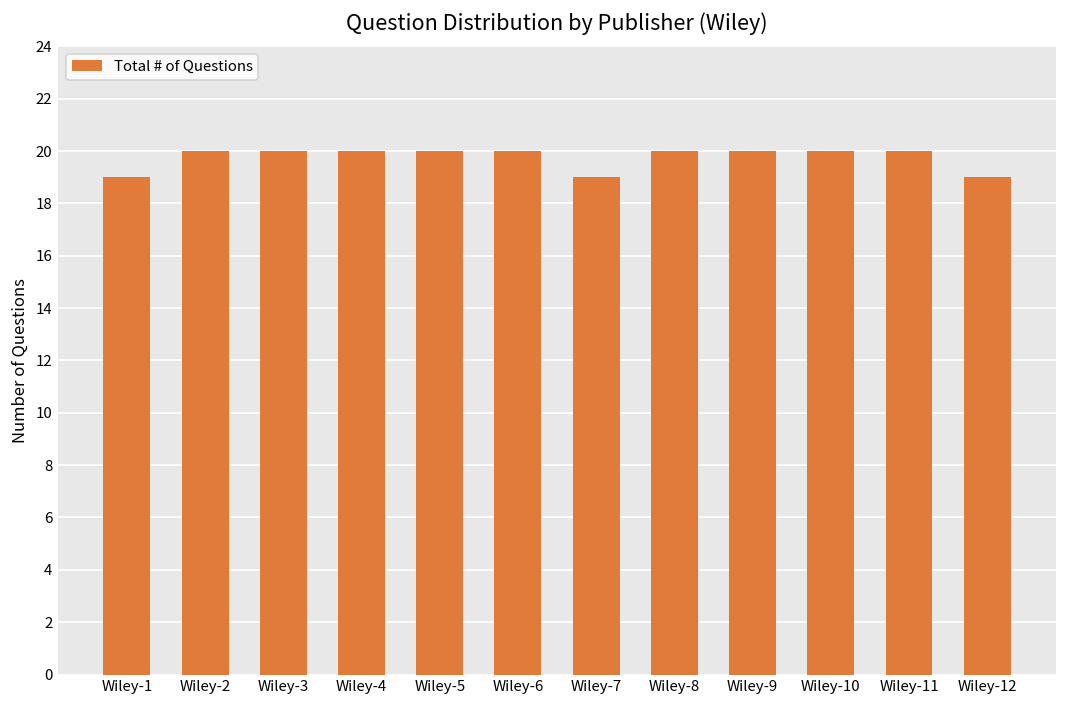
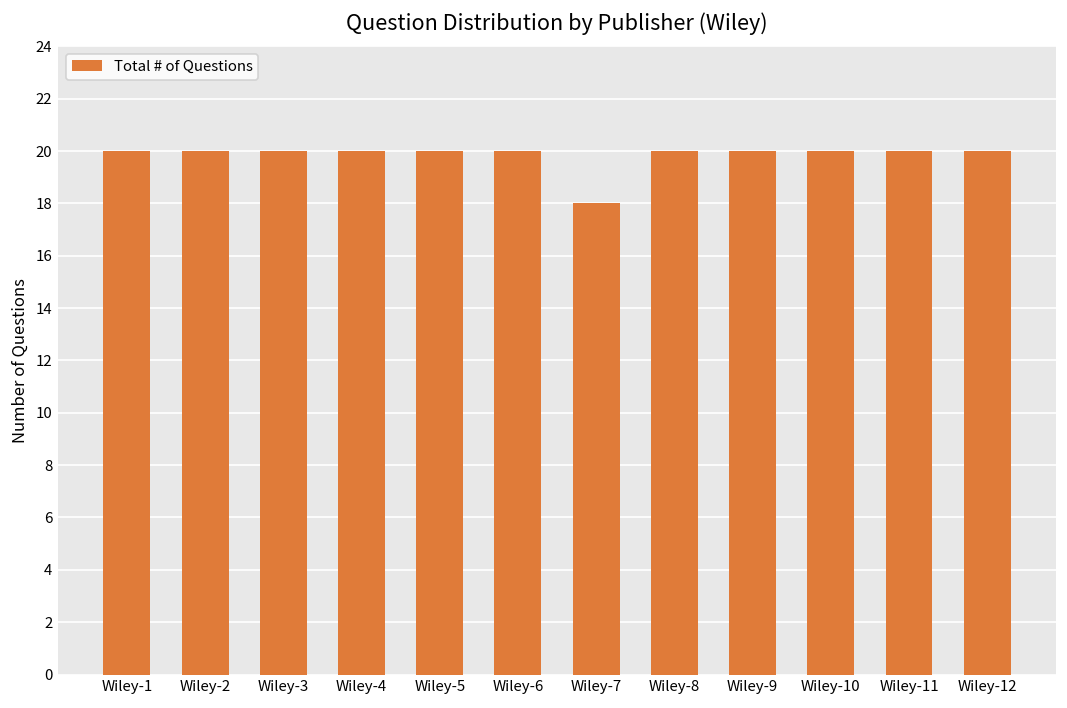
Wiley-1: 19 -> 20
Wiley-7: 19 -> 18
Wiley-12: 19 -> 20
